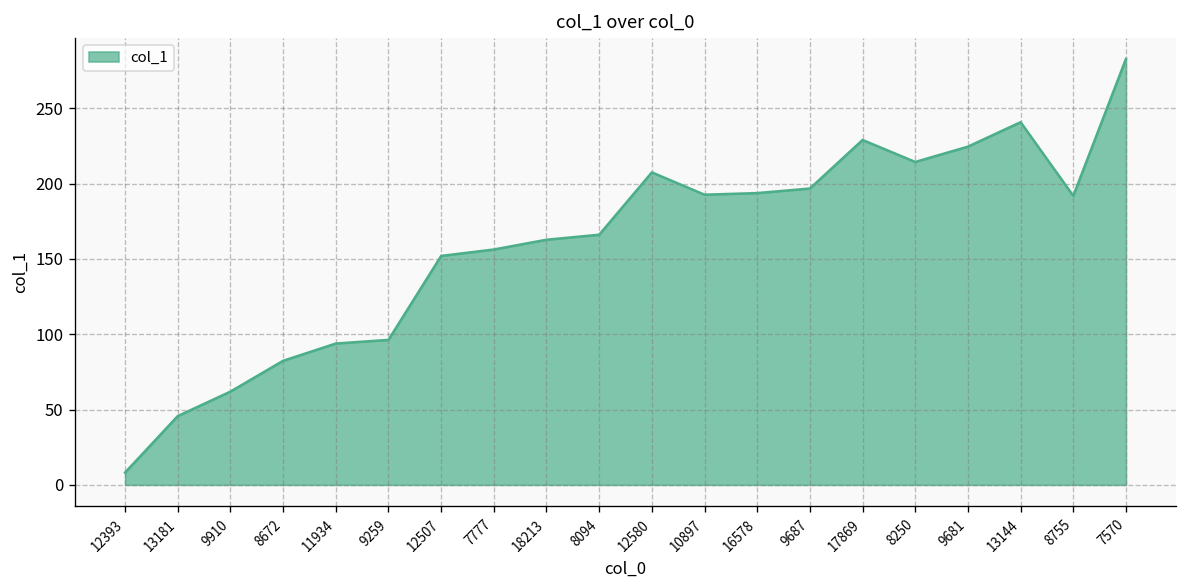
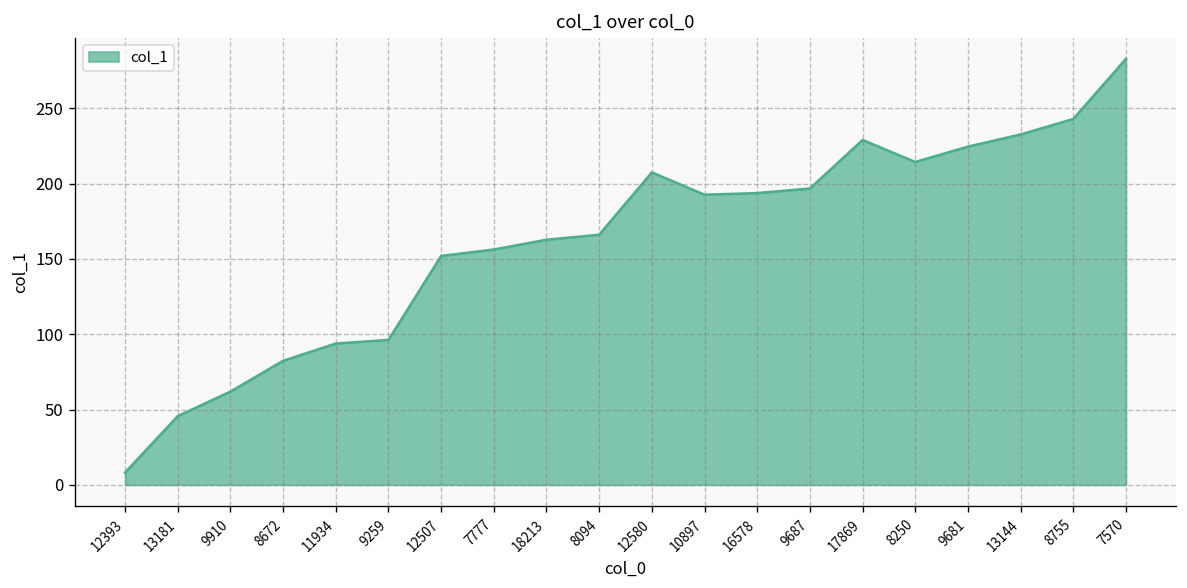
13144: 241 -> 233
8755: 192 -> 243
